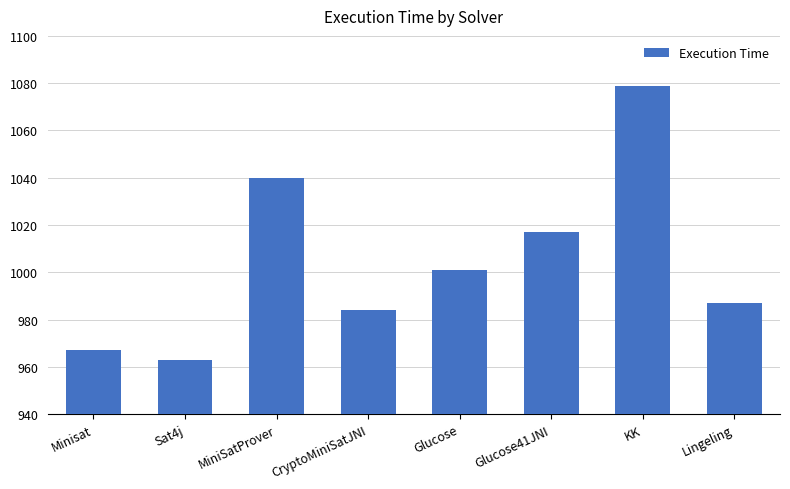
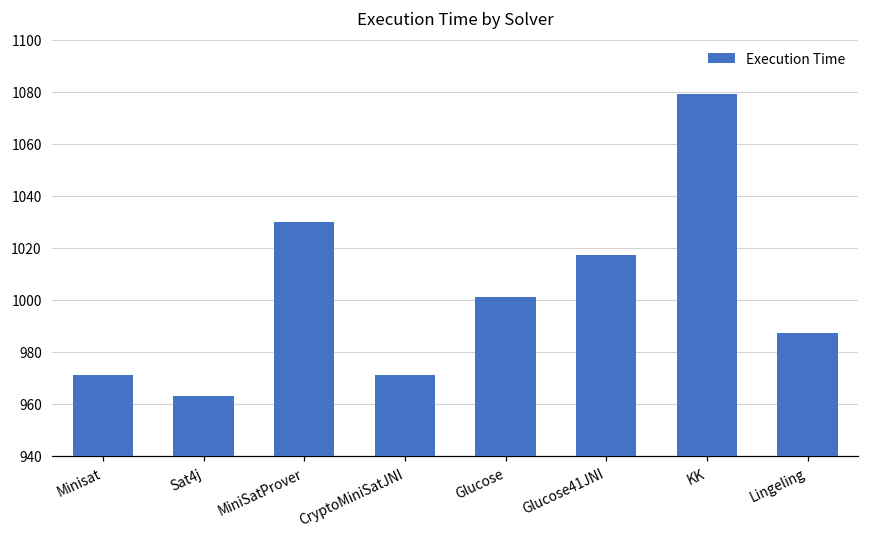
Minisat: 967 -> 971
MiniSatProver: 1040 -> 1030
CryptoMiniSatJNI: 984 -> 971
